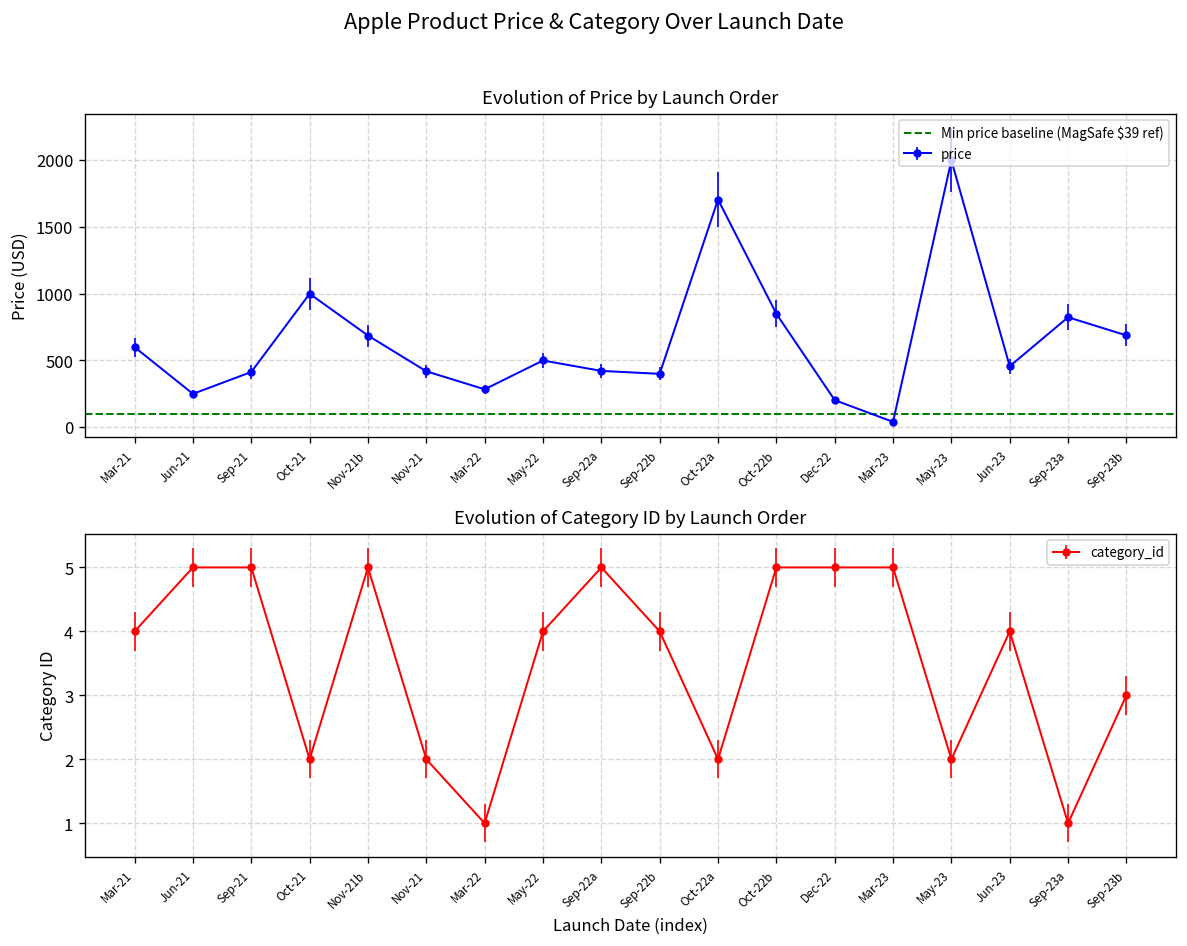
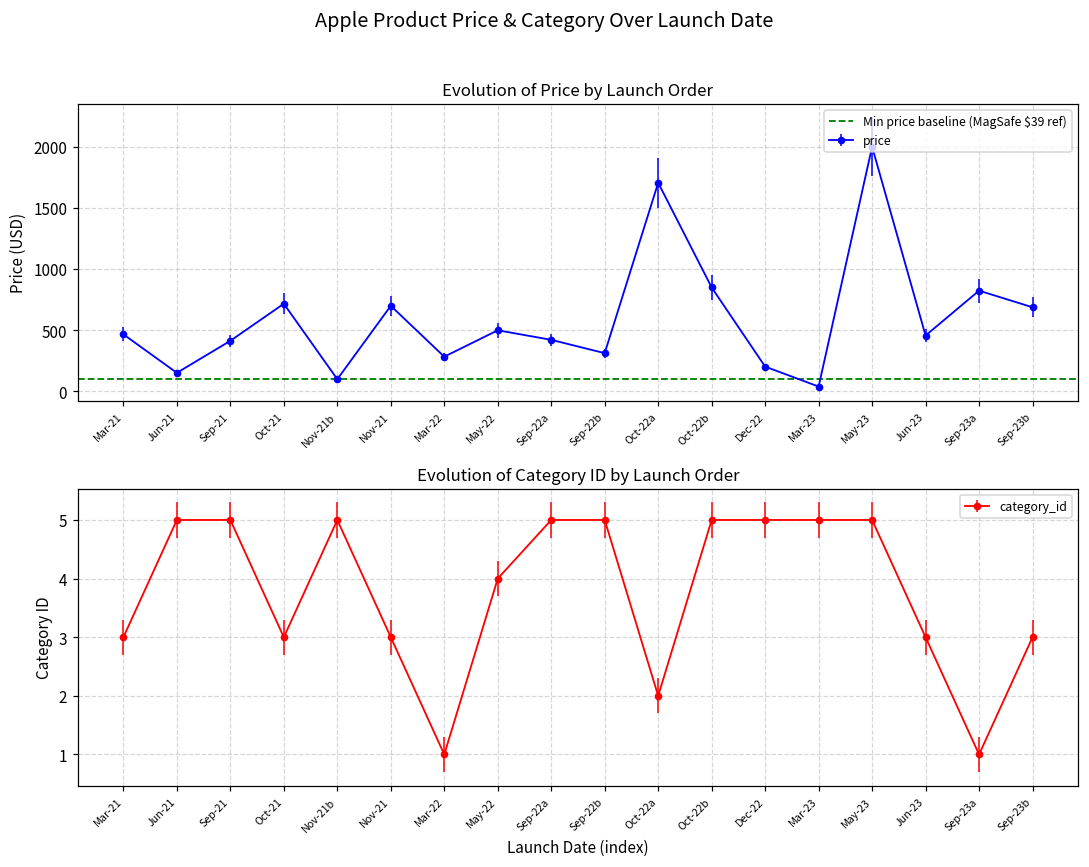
Evolution of Price by Launch Order, Mar-21: 600 -> 470
Evolution of Price by Launch Order, Jun-21: 250 -> 150
Evolution of Price by Launch Order, Oct-21: 1000 -> 720
Evolution of Price by Launch Order, Nov-21b: 690 -> 100
Evolution of Price by Launch Order, Nov-21: 420 -> 700
Evolution of Price by Launch Order, Sep-22b: 400 -> 310
Evolution of Category ID by Launch Order, Mar-21: 4 -> 3
Evolution of Category ID by Launch Order, Oct-21: 2 -> 3
Evolution of Category ID by Launch Order, Nov-21: 2 -> 3
Evolution of Category ID by Launch Order, Sep-22b: 4 -> 5
Evolution of Category ID by Launch Order, May-23: 2 -> 5
Evolution of Category ID by Launch Order, Jun-23: 4 -> 3
